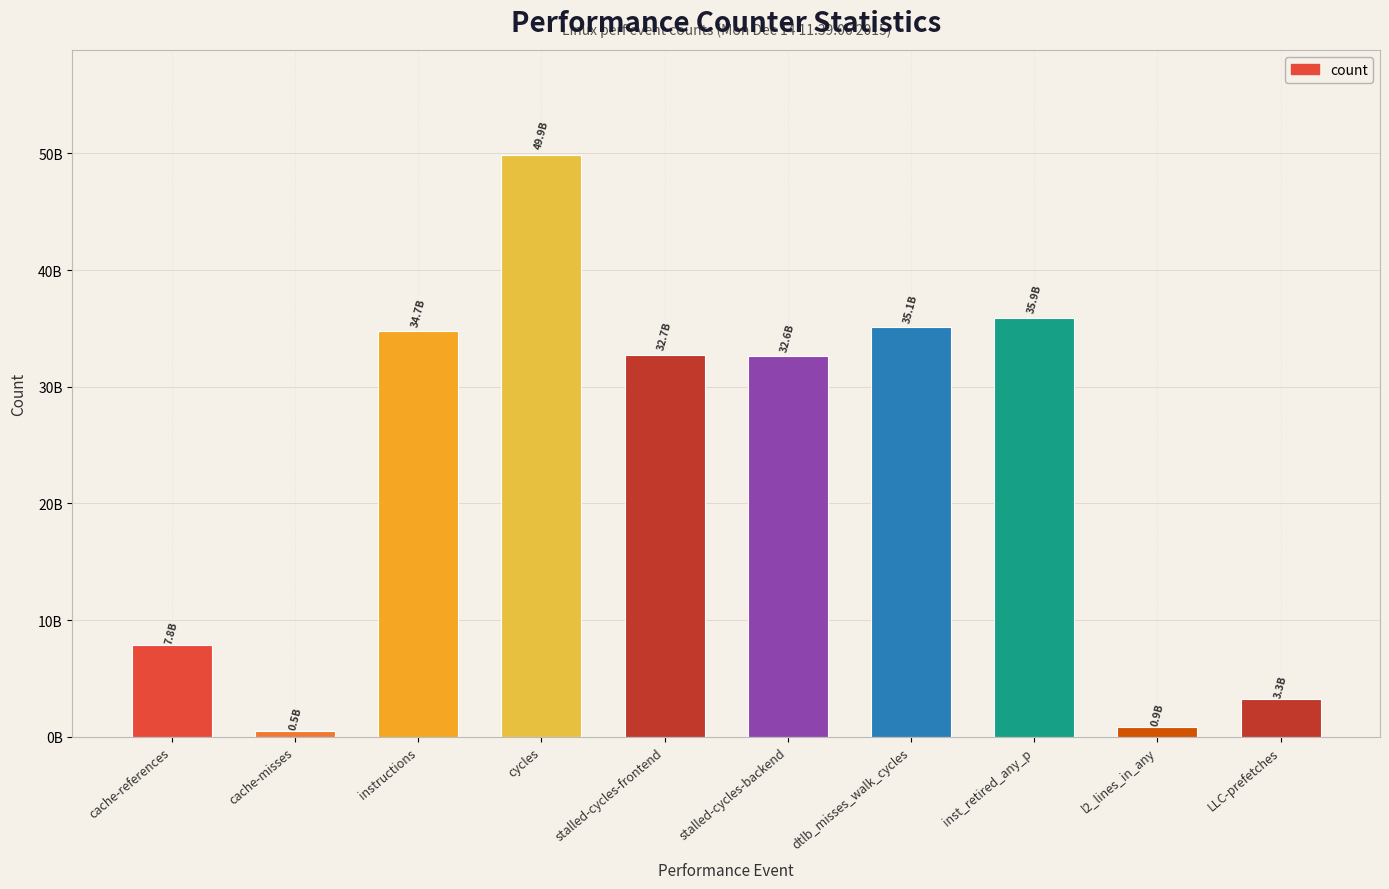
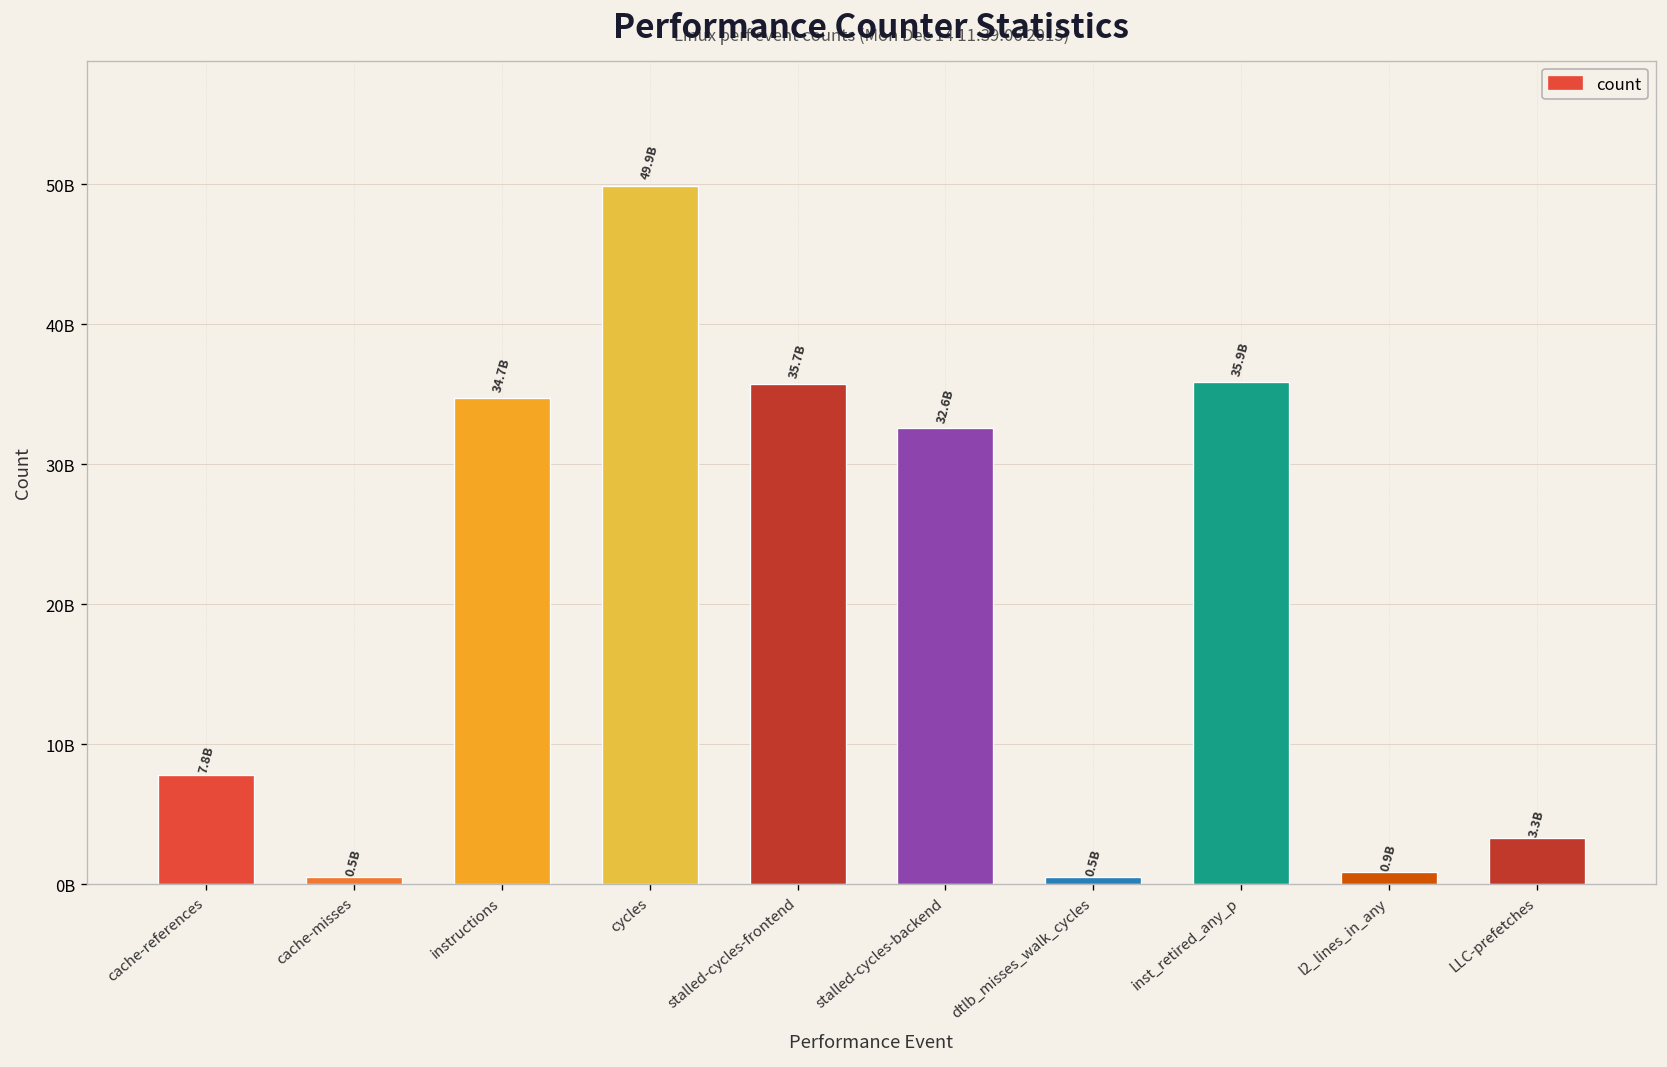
stalled-cycles-frontend: 32.7B -> 35.7B
dtlb_misses_walk_cycles: 35.1B -> 0.5B
